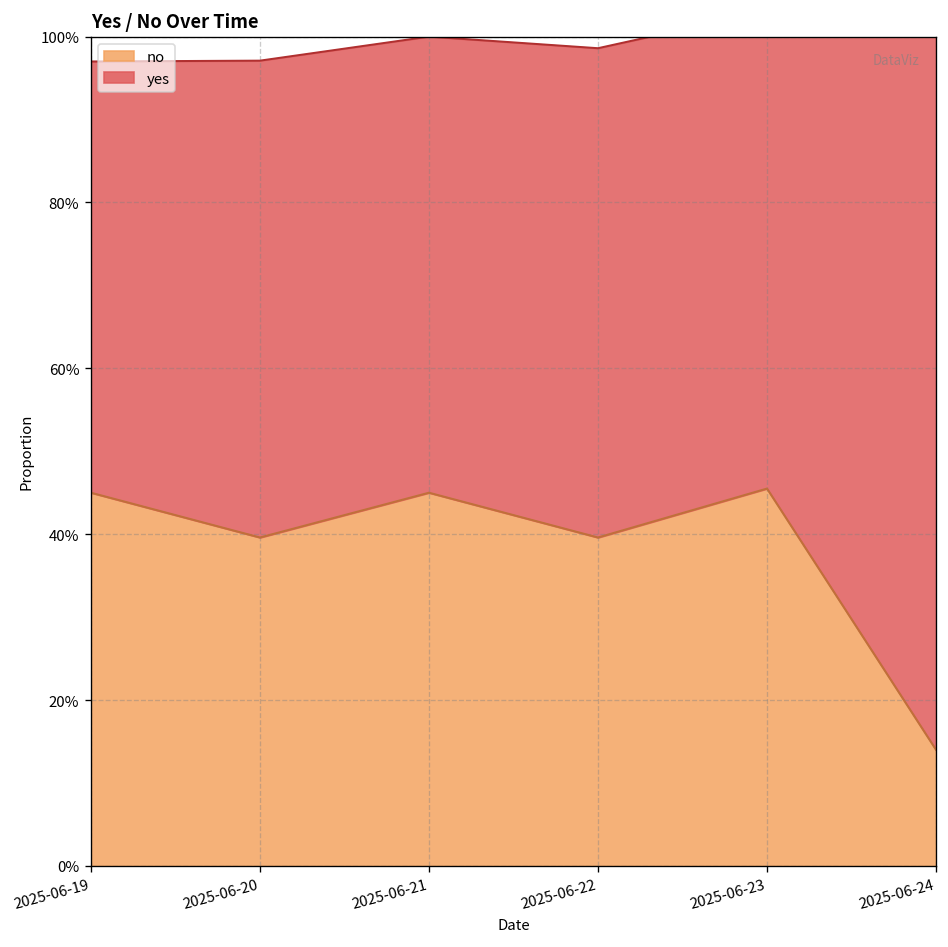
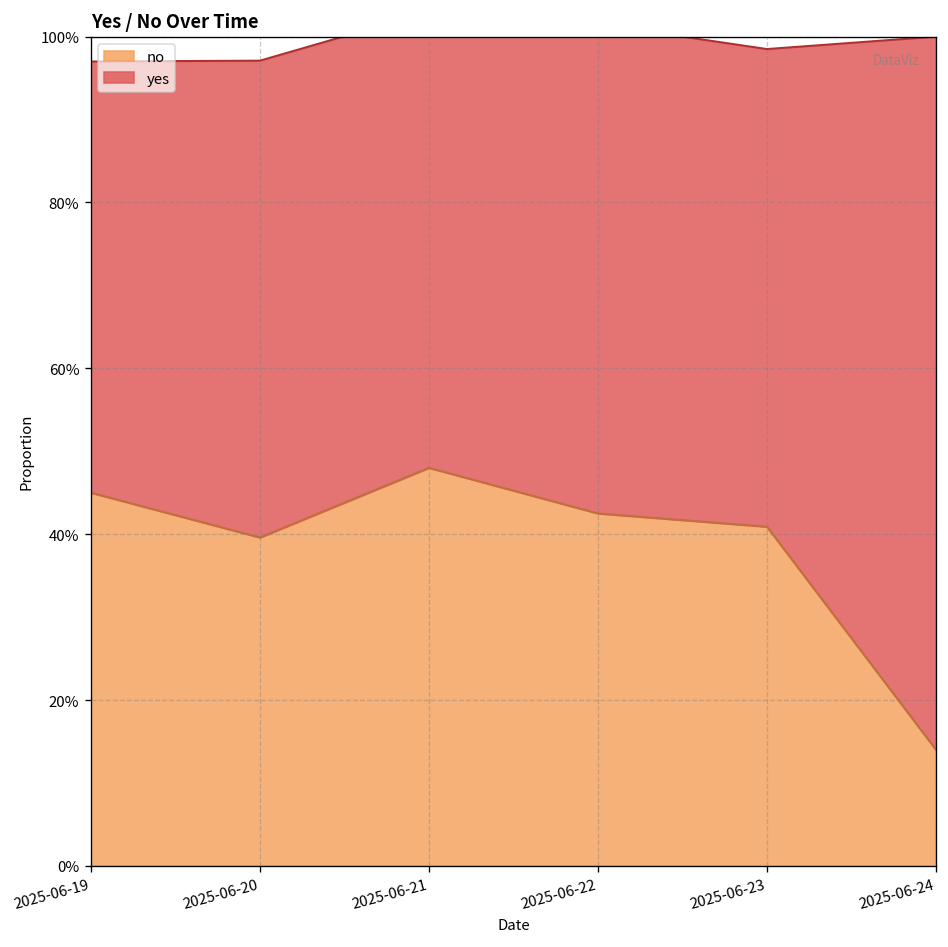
no, 2025-06-21: 45% -> 48%
no, 2025-06-22: 40% -> 43%
no, 2025-06-23: 46% -> 41%
